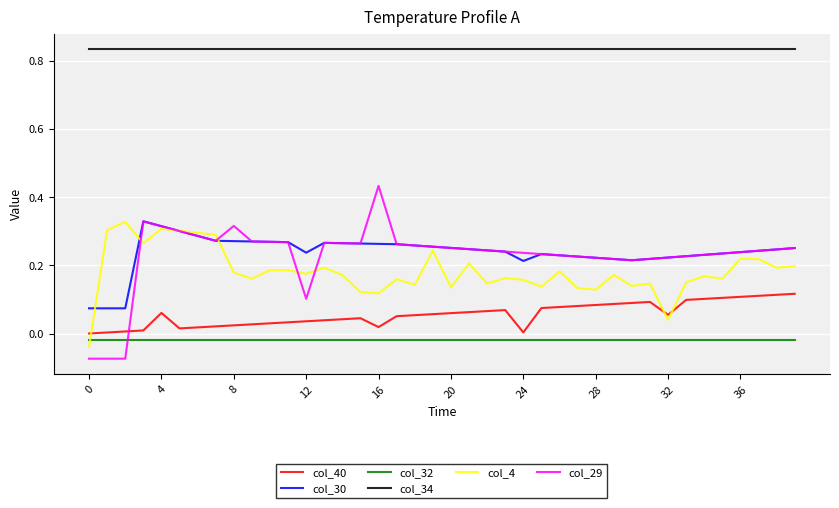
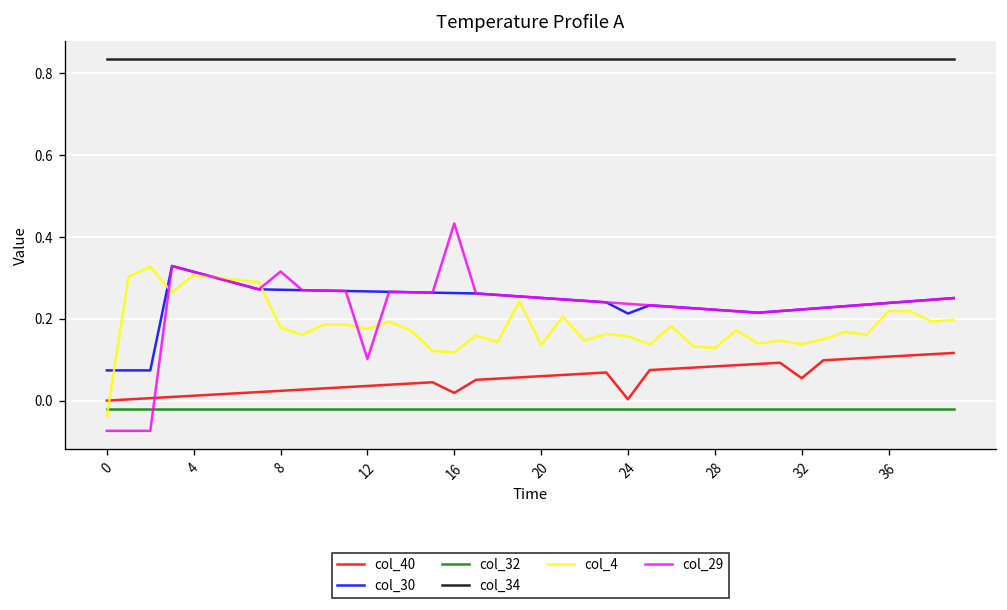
col_40, 4: 0.06 -> 0.01
col_30, 12: 0.24 -> 0.27
col_4, 32: 0.04 -> 0.14
